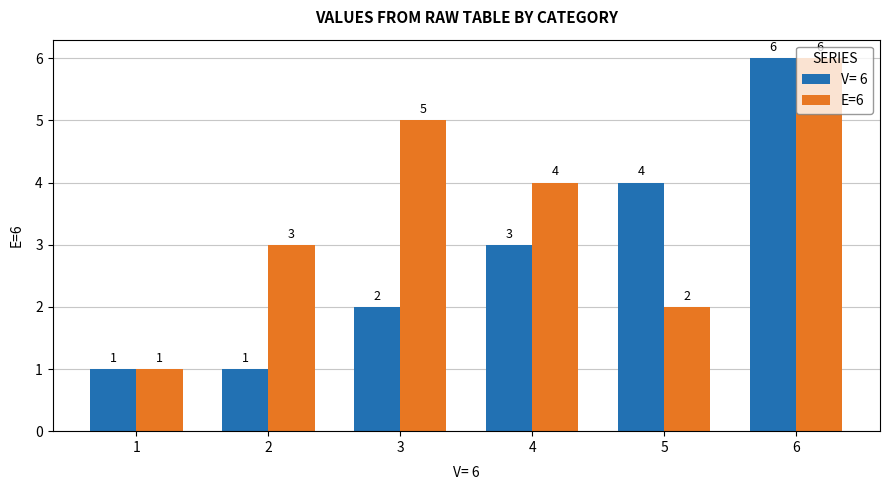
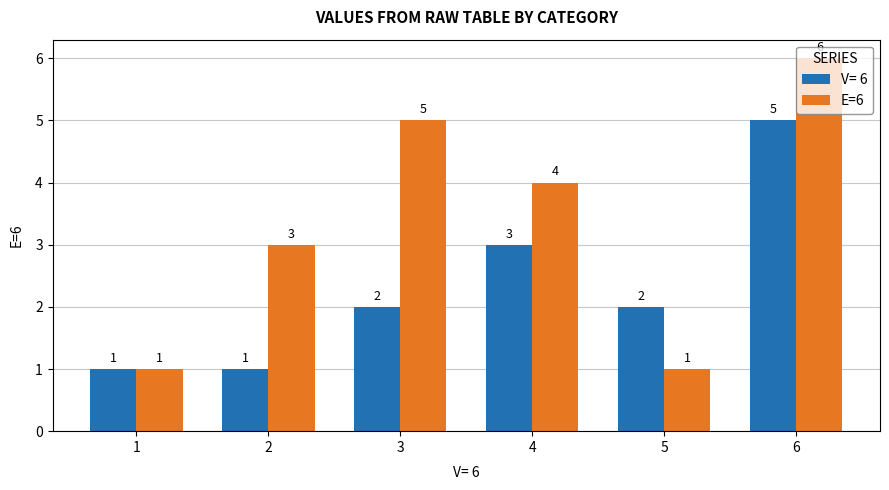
V= 6, 5: 4 -> 2
E=6, 5: 2 -> 1
V= 6, 6: 6 -> 5
